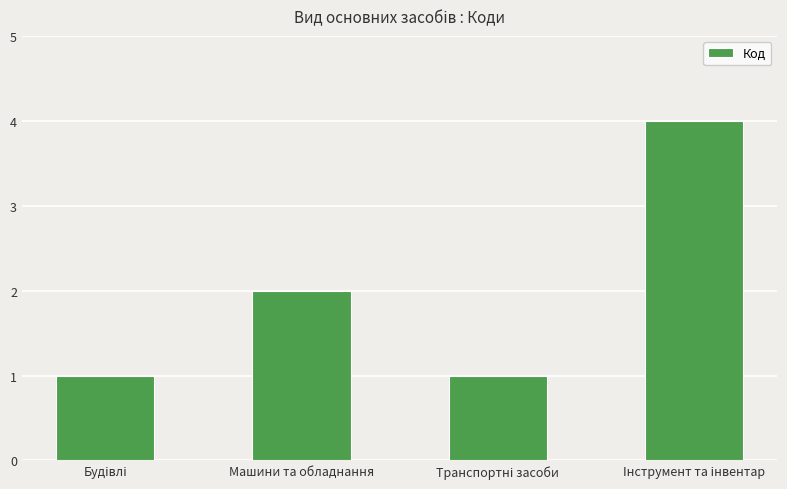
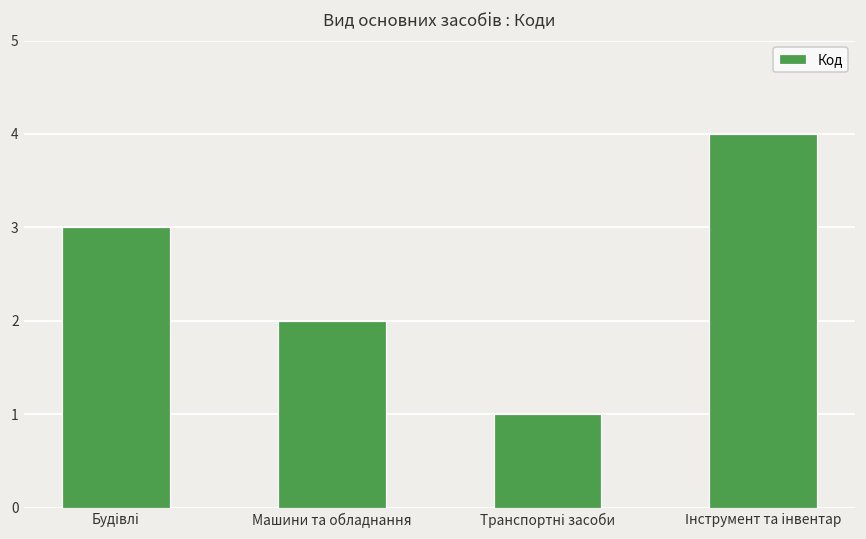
Будівлі: 1 -> 3
